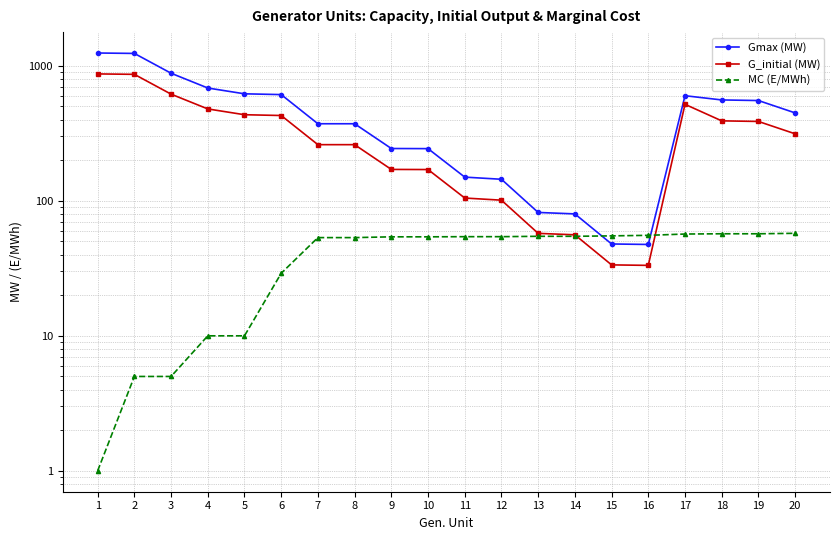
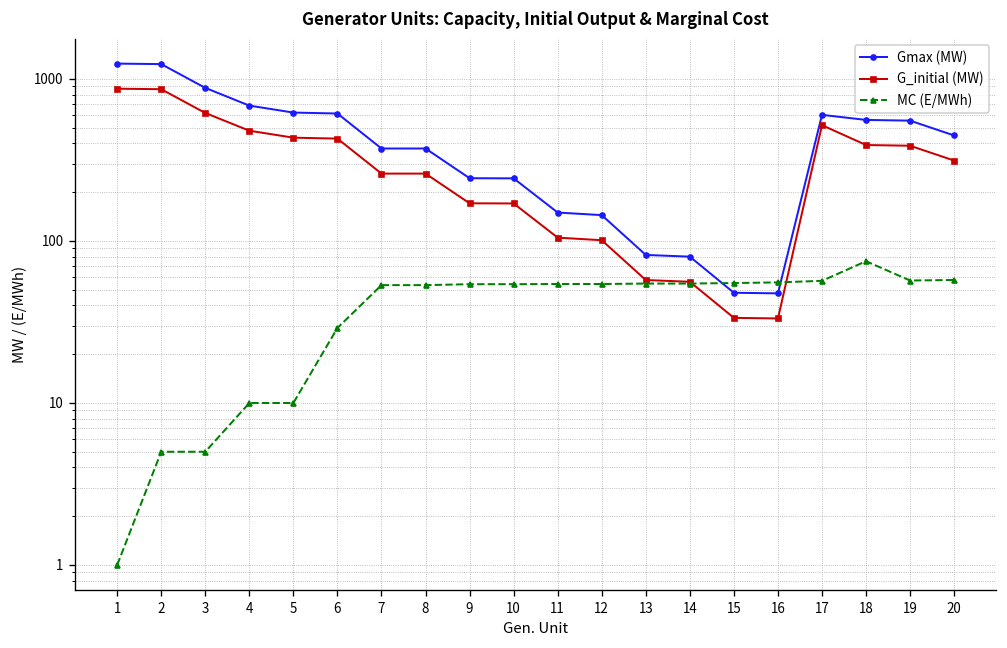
MC (E/MWh), 18: 57 -> 80
